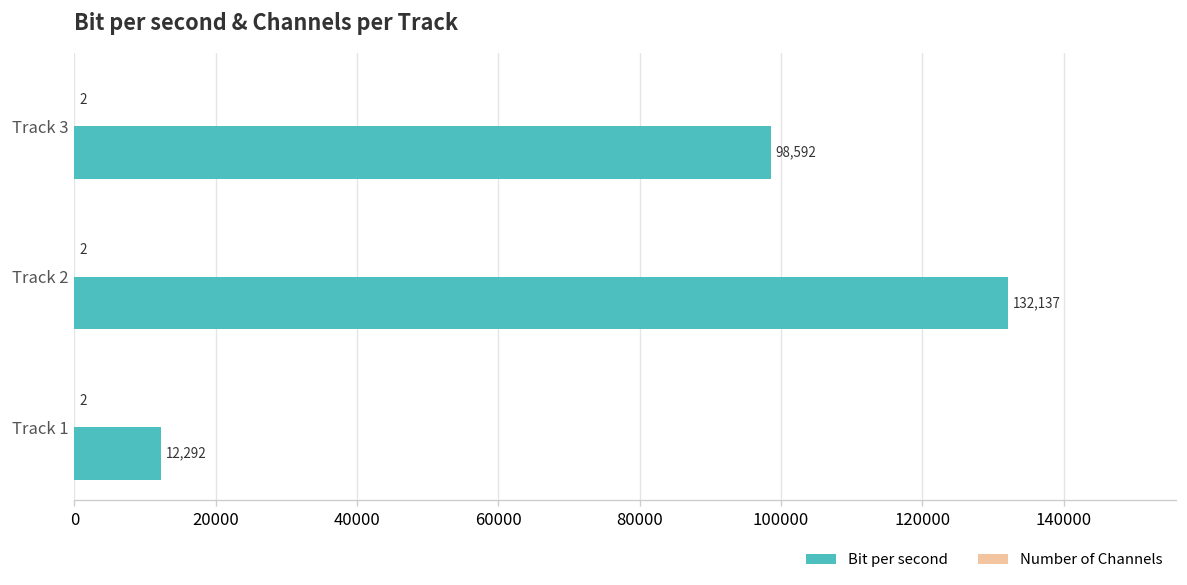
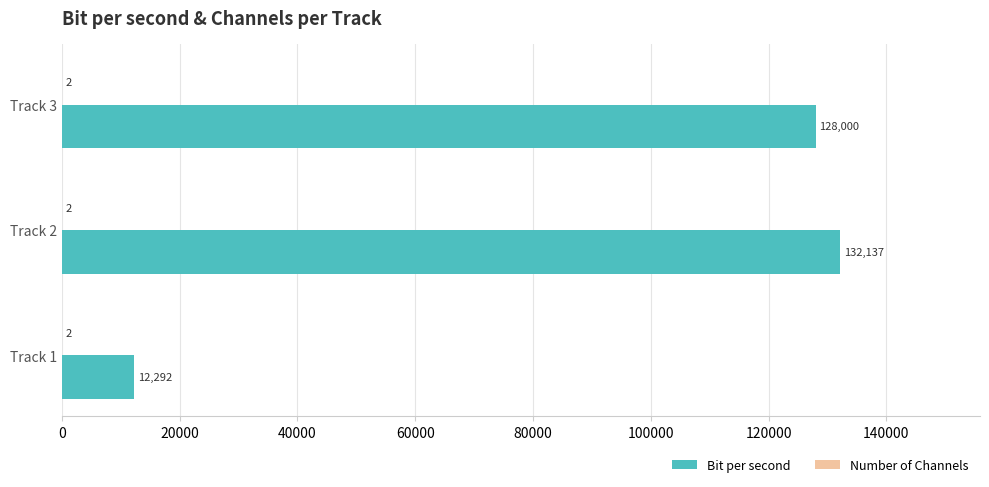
Bit per second, Track 3: 98,592 -> 128,000
